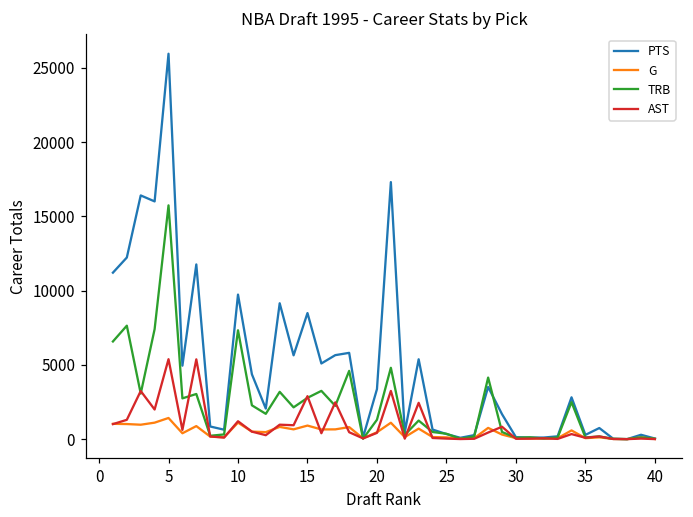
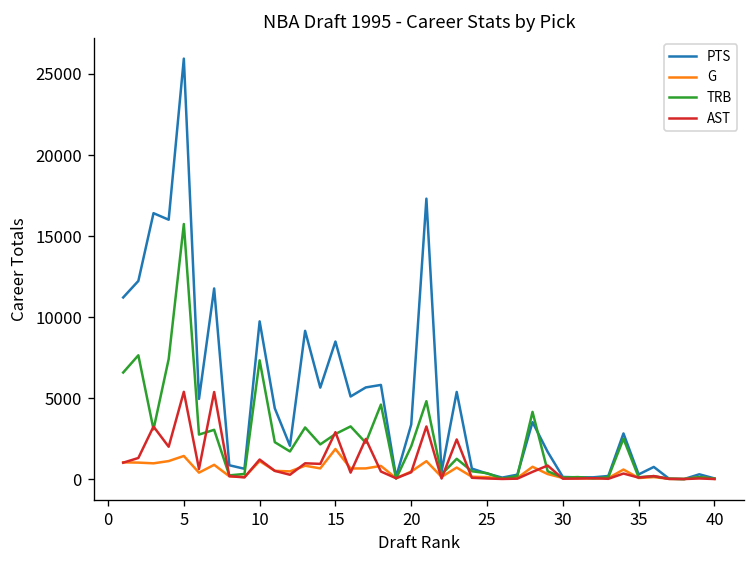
G, 15: 900 -> 1900
TRB, 20: 1300 -> 2000
